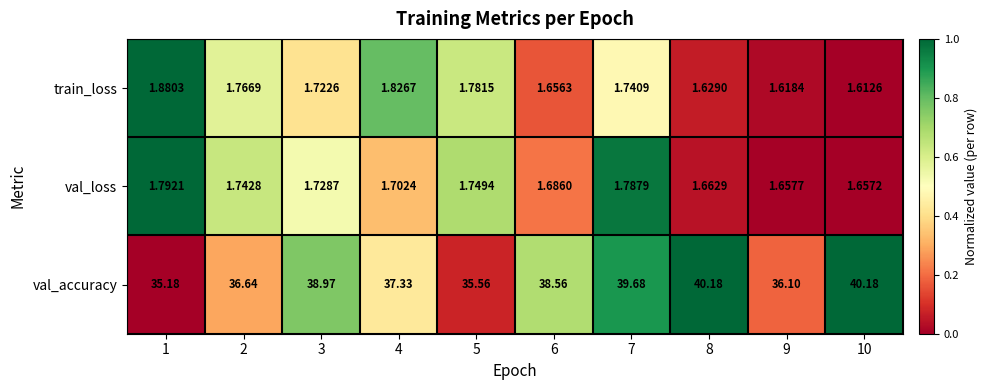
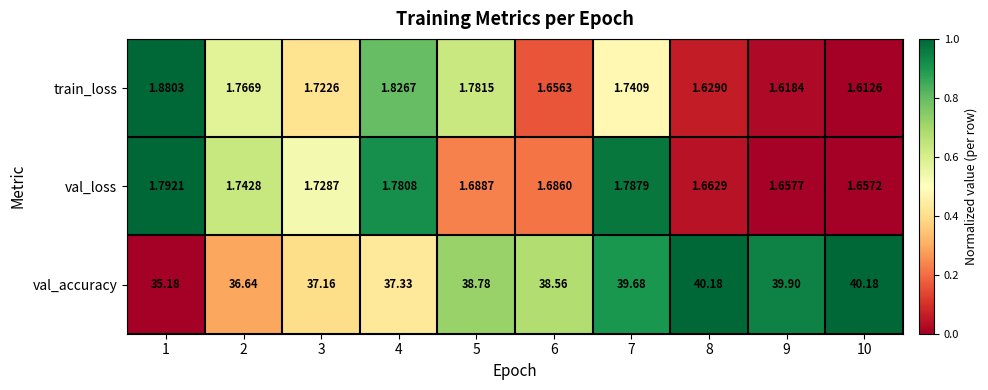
val_loss, 4: 1.7024 -> 1.7808
val_loss, 5: 1.7494 -> 1.6887
val_accuracy, 3: 38.97 -> 37.16
val_accuracy, 5: 35.56 -> 38.78
val_accuracy, 9: 36.10 -> 39.90
